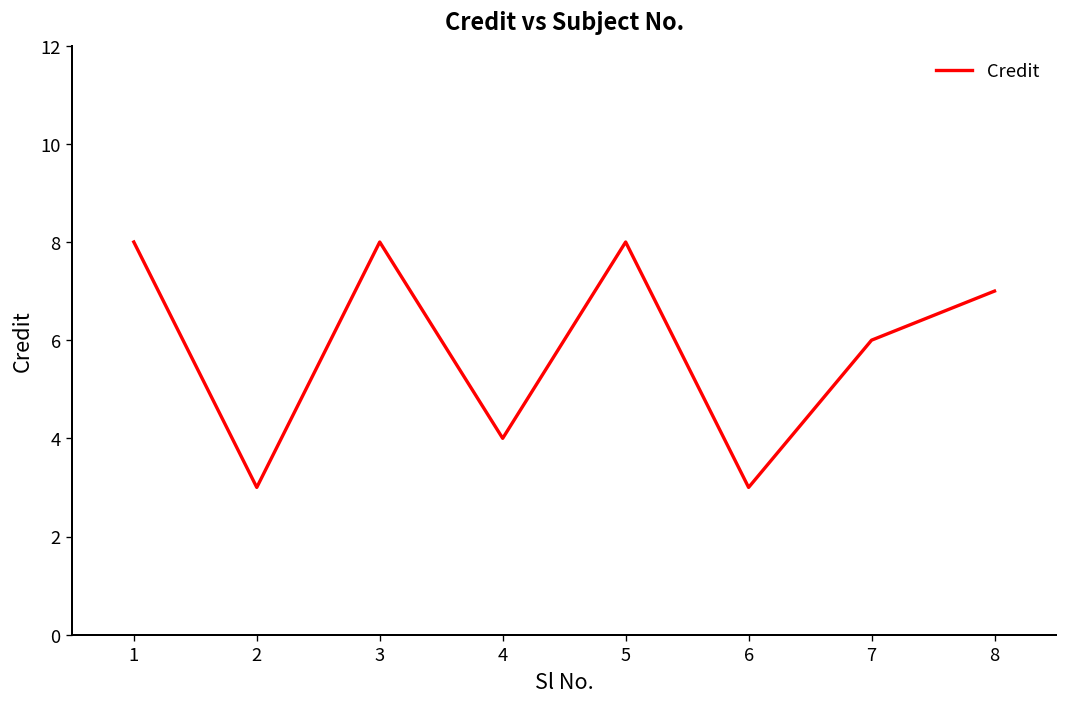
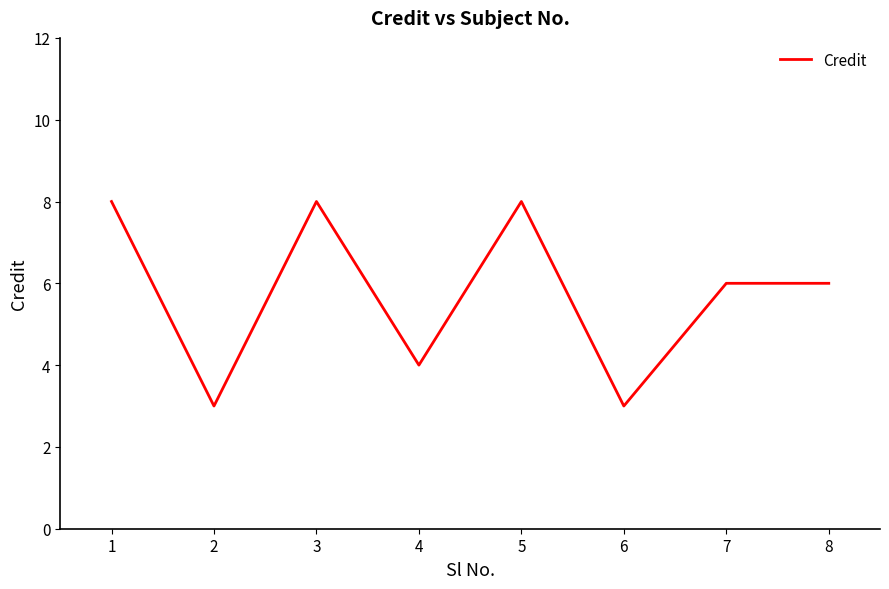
8: 7 -> 6
